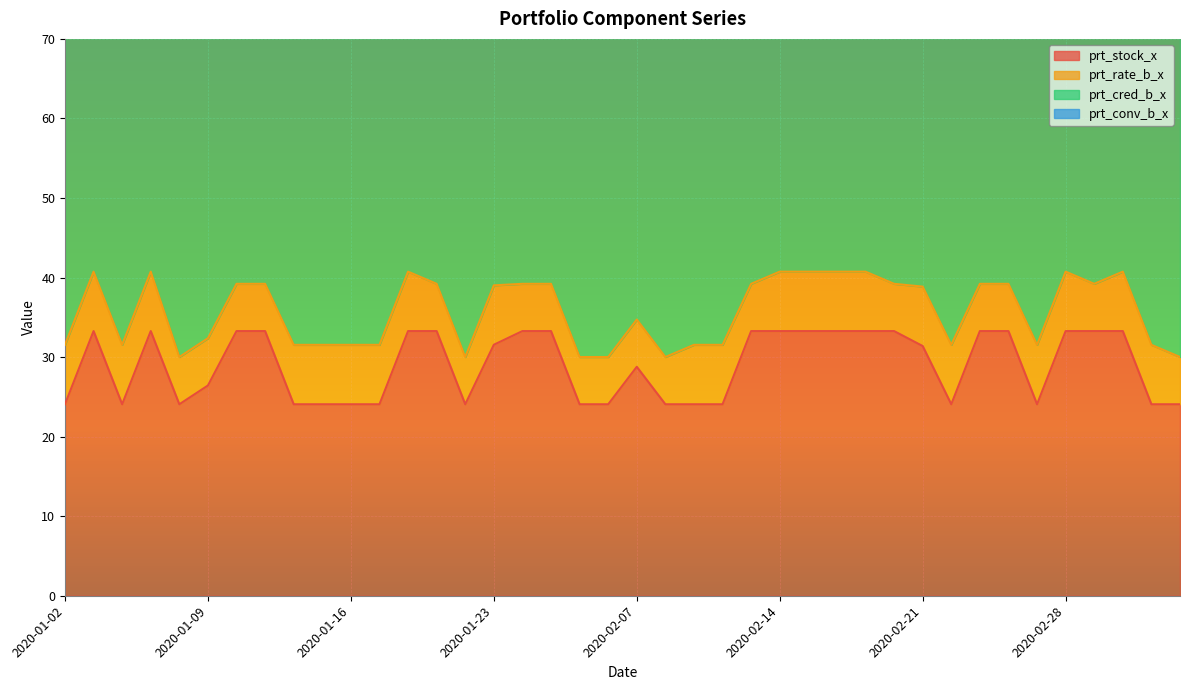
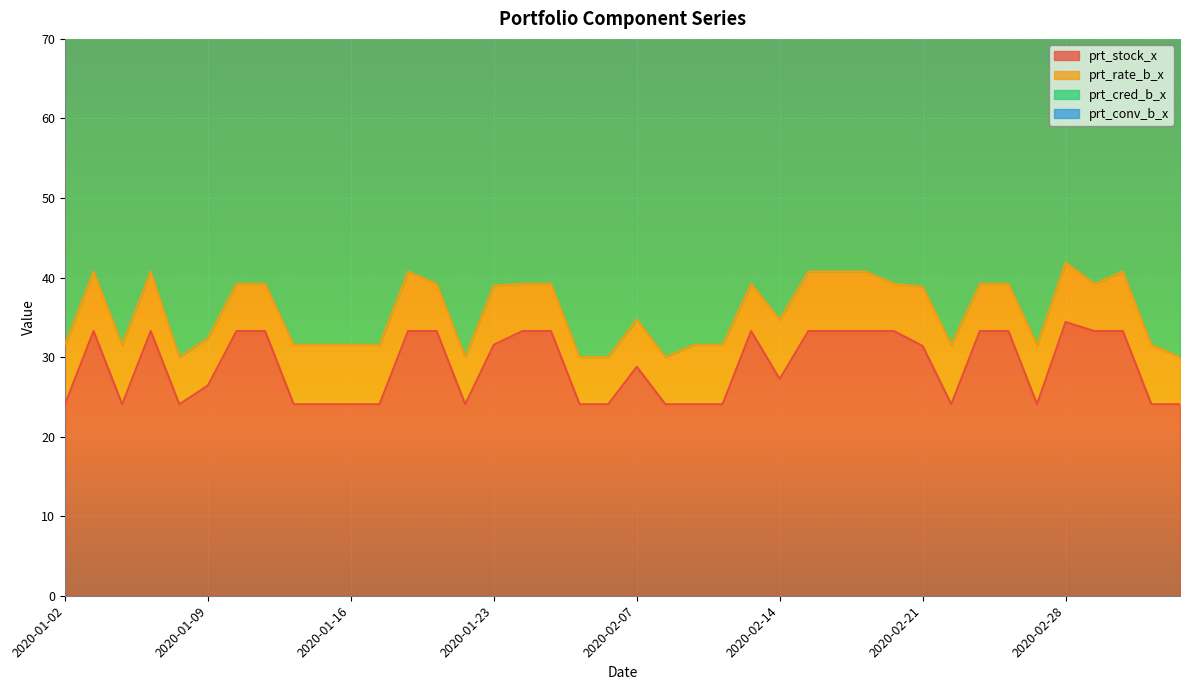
prt_stock_x, 2020-02-14: 33 -> 27
prt_stock_x, 2020-02-28: 33 -> 34
